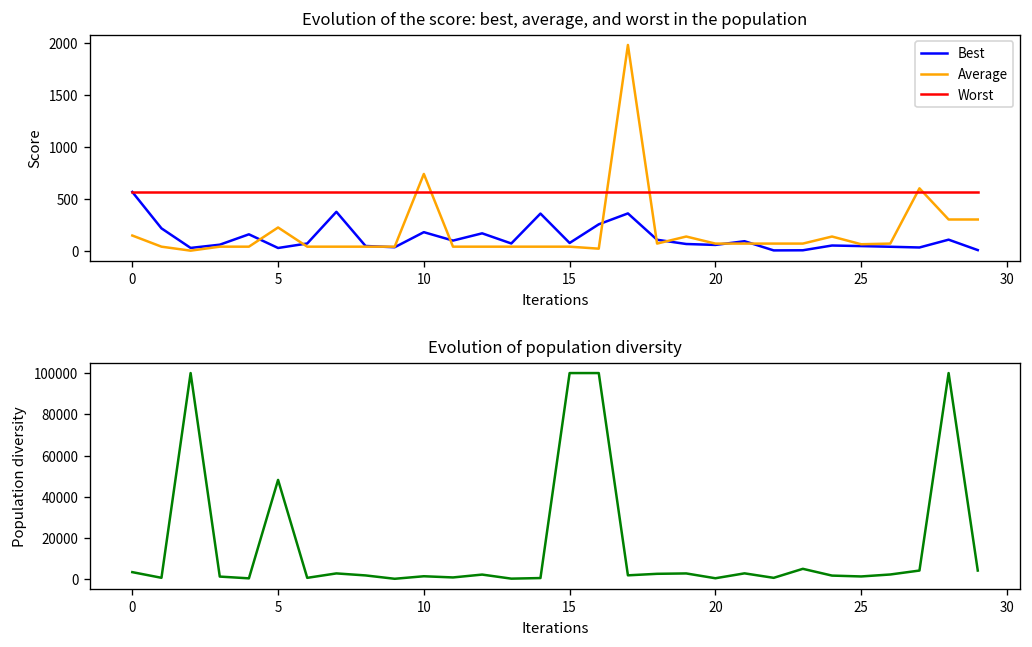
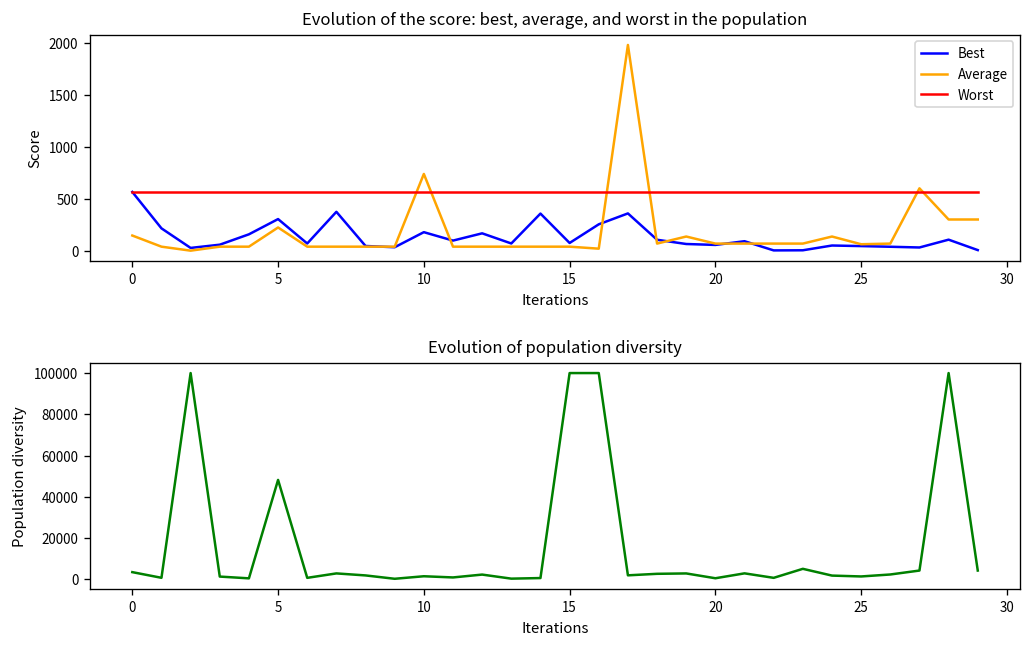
Evolution of the score: best, average, and worst in the population, Best, 5: 0 -> 300
